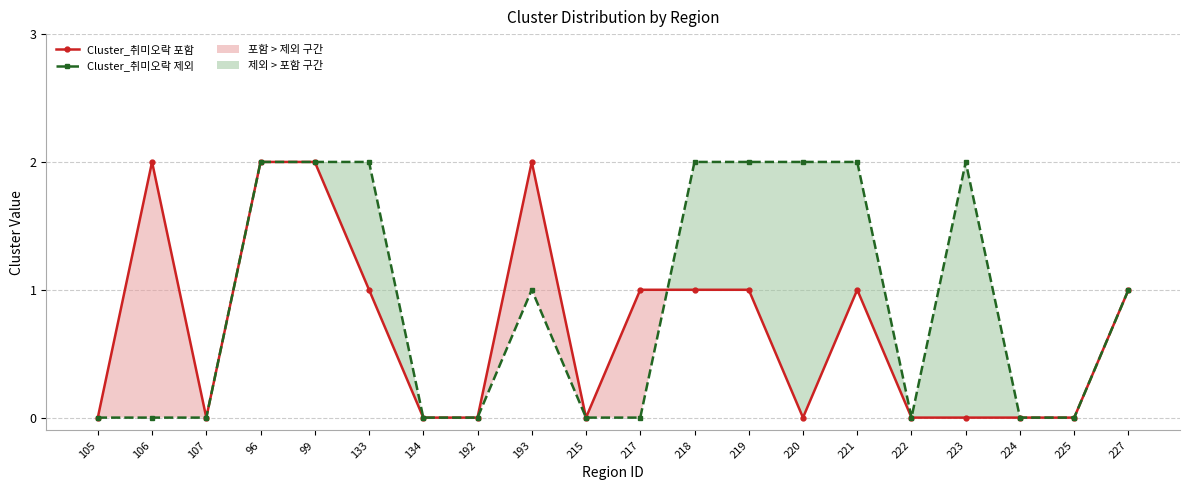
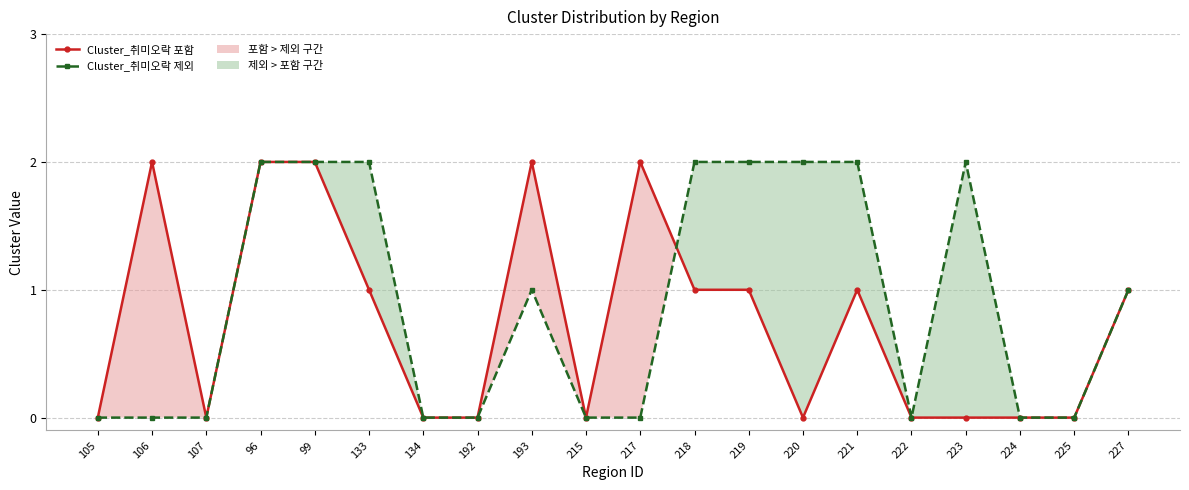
Cluster_취미오락 포함, 217: 1 -> 2
